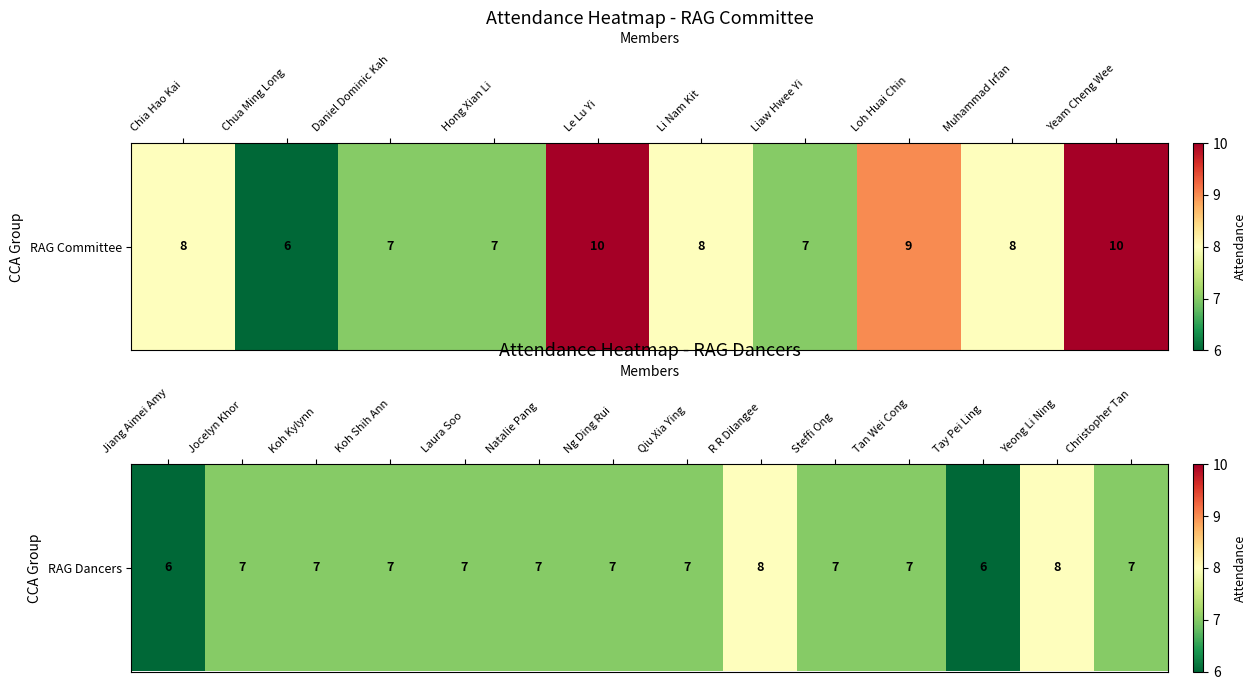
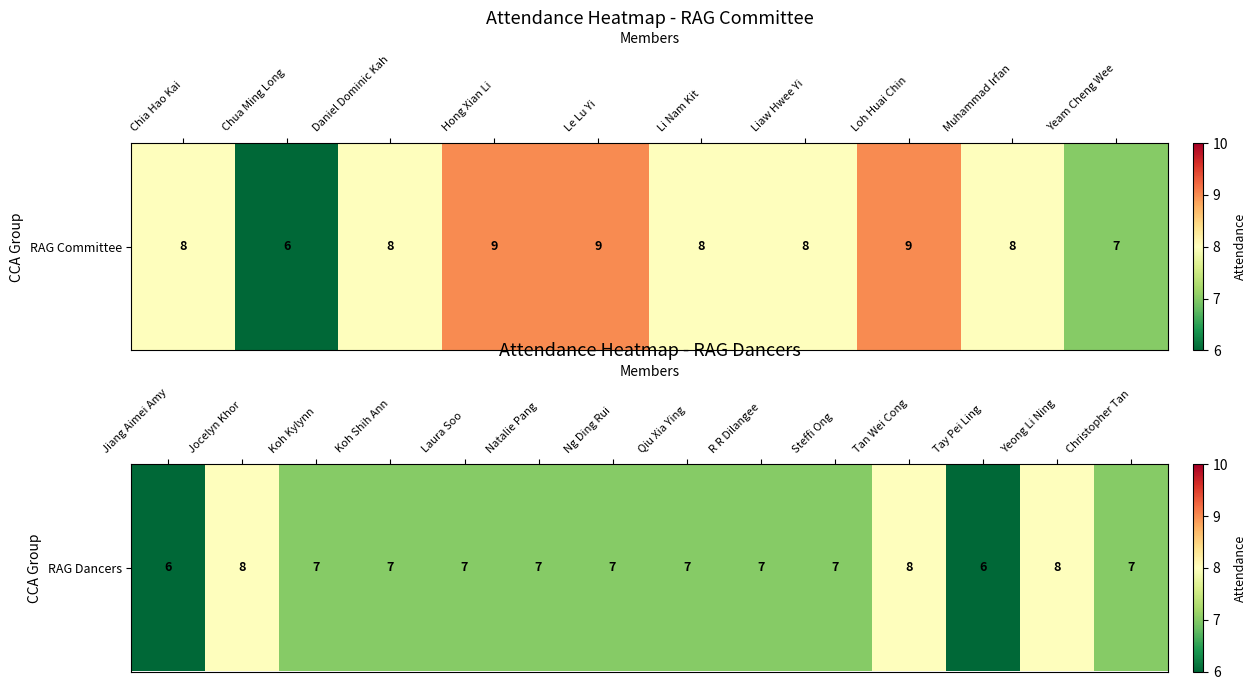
Attendance Heatmap - RAG Committee, RAG Committee, Daniel Dominic Kah: 7 -> 8
Attendance Heatmap - RAG Committee, RAG Committee, Hong Xian Li: 7 -> 9
Attendance Heatmap - RAG Committee, RAG Committee, Le Lu Yi: 10 -> 9
Attendance Heatmap - RAG Committee, RAG Committee, Liaw Hwee Yi: 7 -> 8
Attendance Heatmap - RAG Committee, RAG Committee, Yeam Cheng Wee: 10 -> 7
Attendance Heatmap - RAG Dancers, RAG Dancers, Jocelyn Khor: 7 -> 8
Attendance Heatmap - RAG Dancers, RAG Dancers, R R Dilangee: 8 -> 7
Attendance Heatmap - RAG Dancers, RAG Dancers, Tan Wei Cong: 7 -> 8
